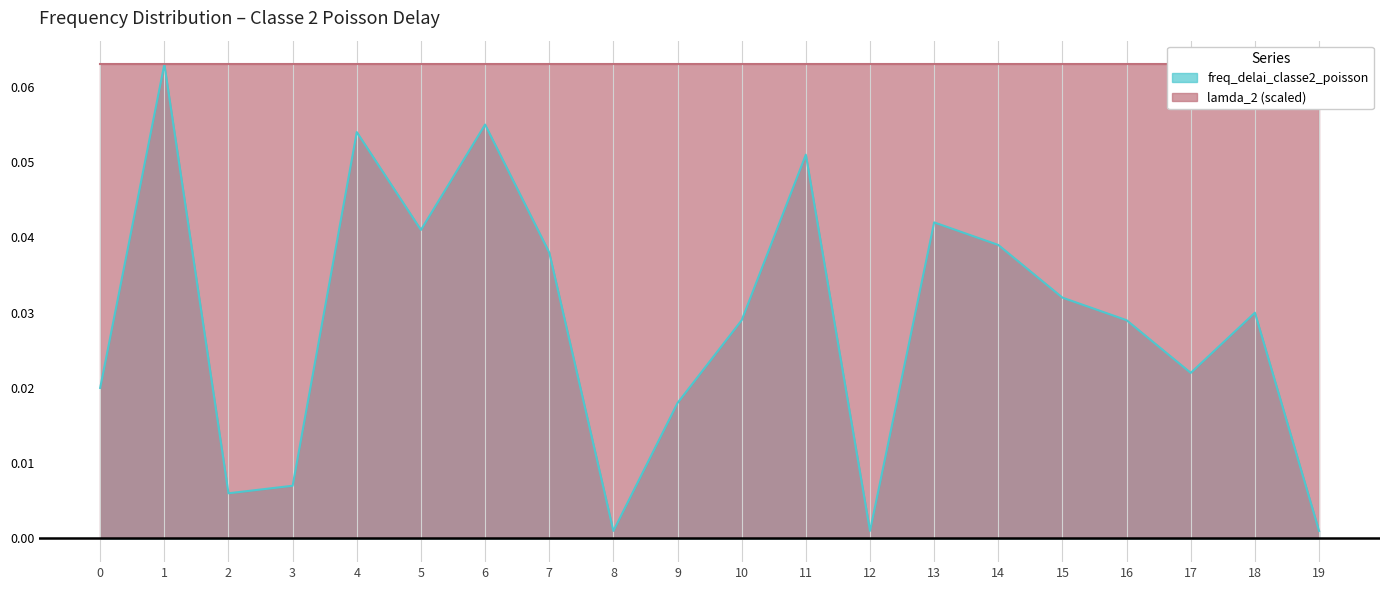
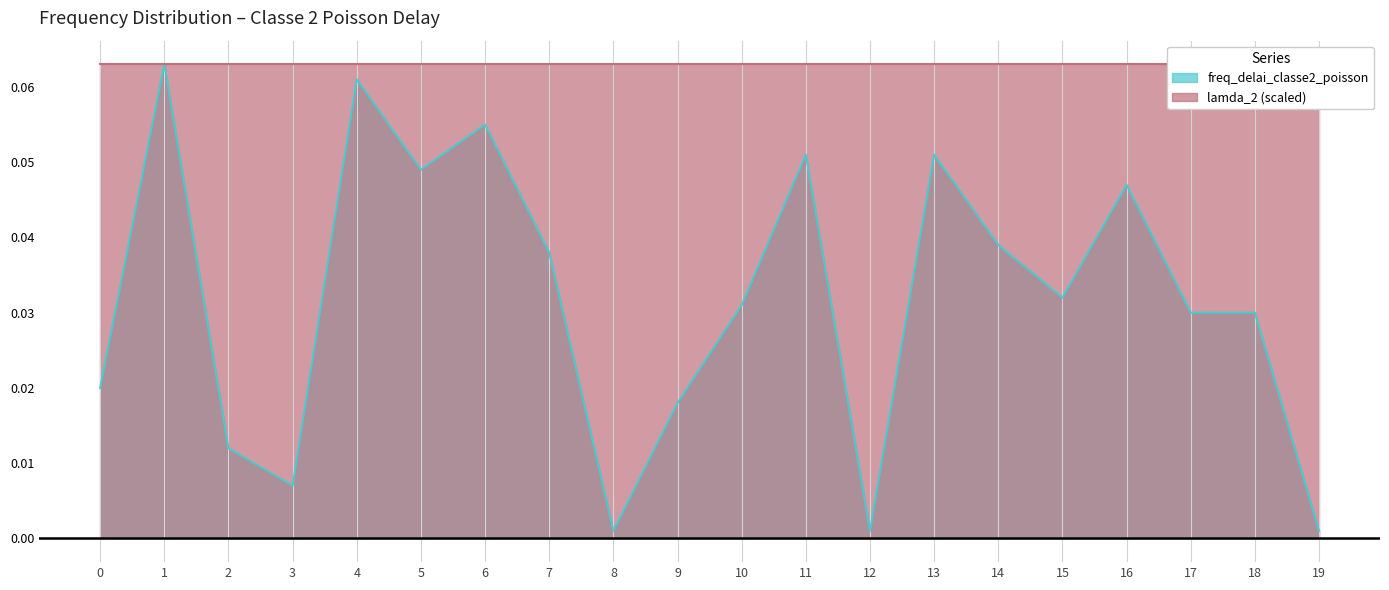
freq_delai_classe2_poisson, 2: 0.006 -> 0.012
freq_delai_classe2_poisson, 4: 0.054 -> 0.061
freq_delai_classe2_poisson, 5: 0.041 -> 0.049
freq_delai_classe2_poisson, 10: 0.029 -> 0.031
freq_delai_classe2_poisson, 13: 0.042 -> 0.051
freq_delai_classe2_poisson, 16: 0.029 -> 0.047
freq_delai_classe2_poisson, 17: 0.022 -> 0.030
